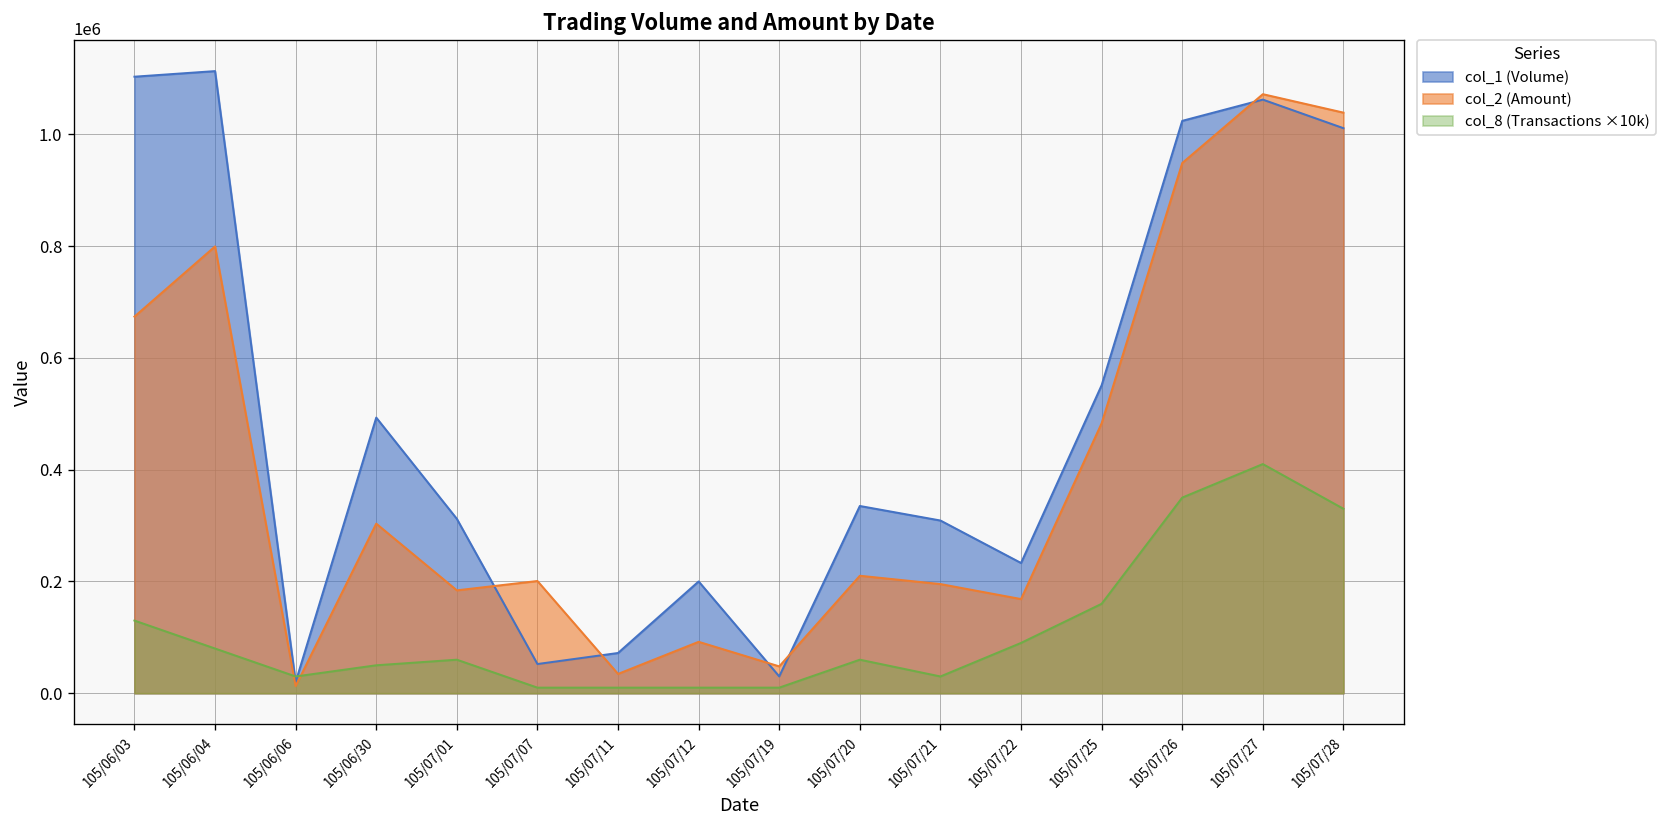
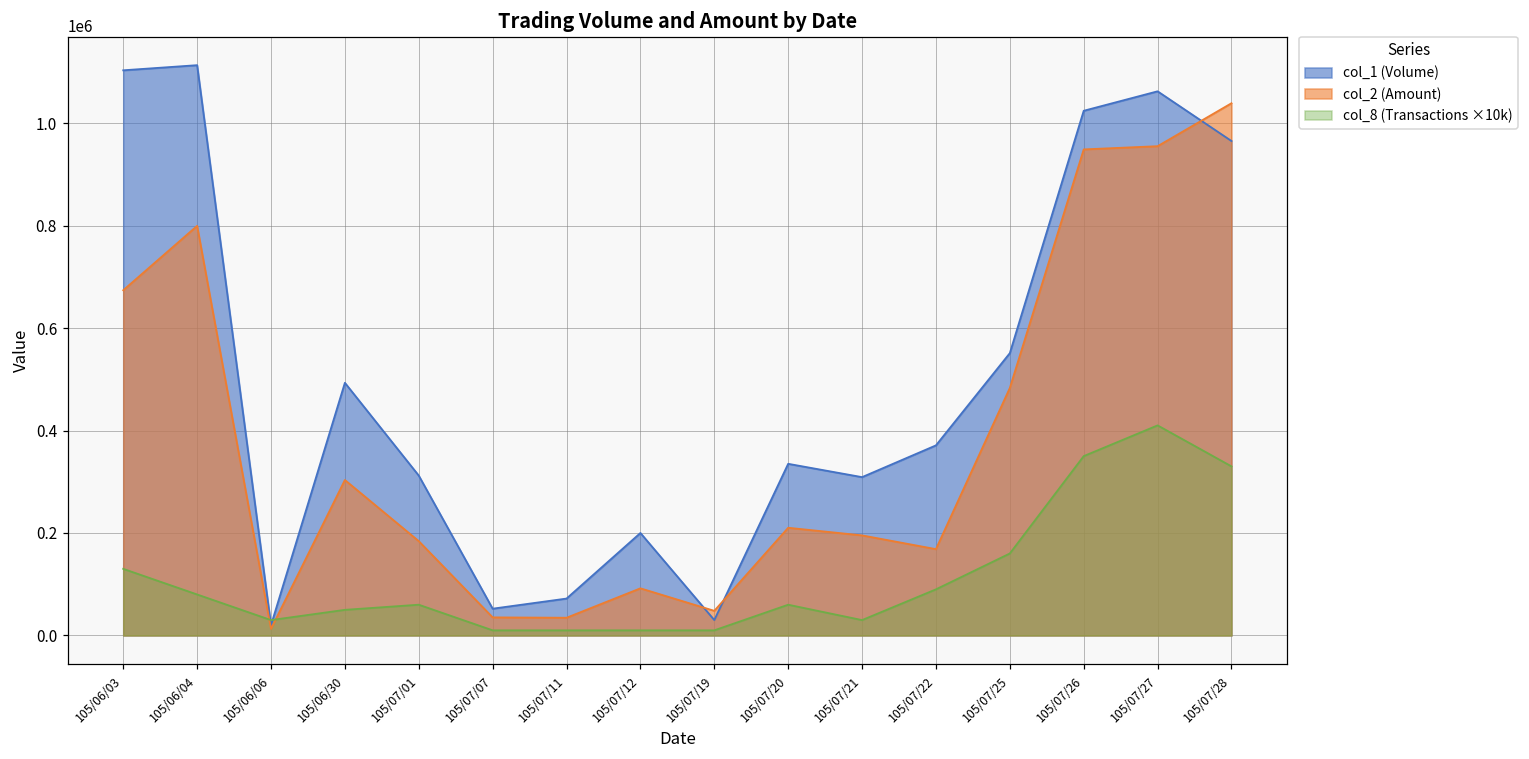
col_2 (Amount), 105/07/07: 200000 -> 40000
col_1 (Volume), 105/07/22: 230000 -> 370000
col_2 (Amount), 105/07/27: 1070000 -> 950000
col_1 (Volume), 105/07/28: 1010000 -> 970000
